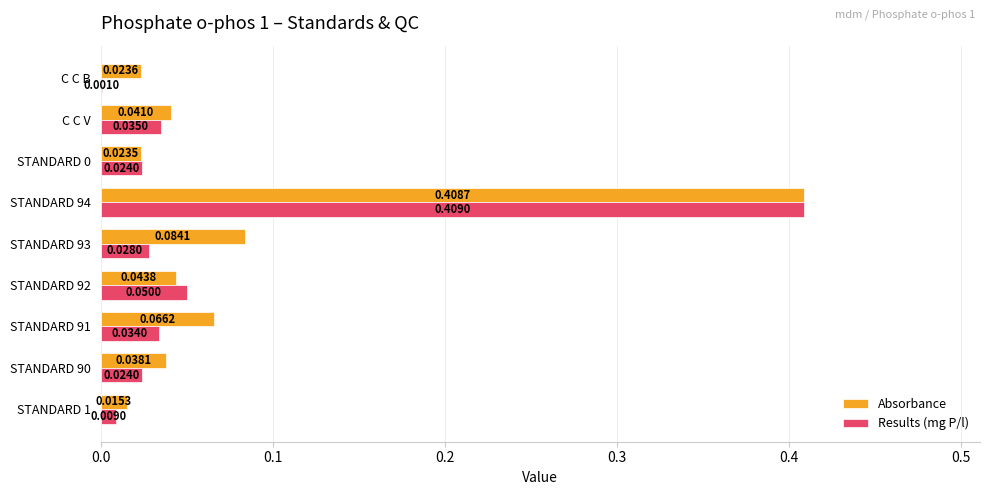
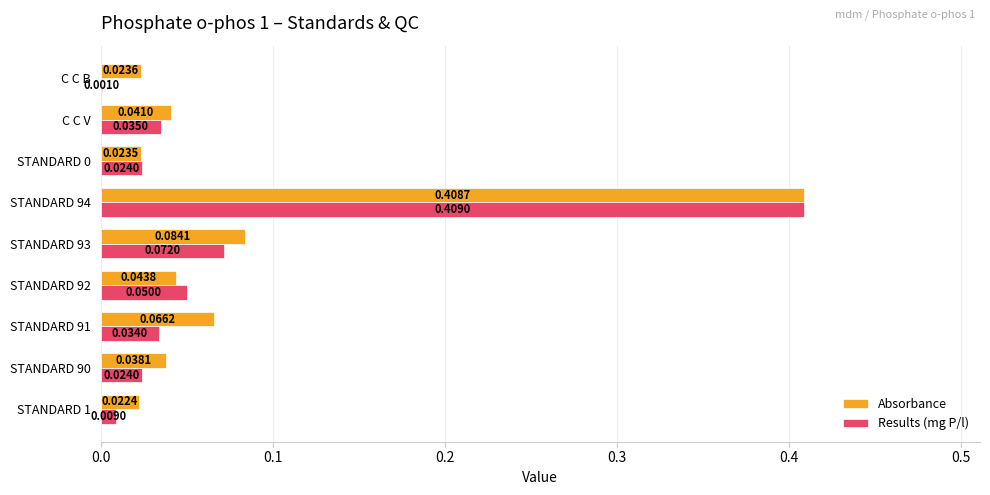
Results (mg P/l), STANDARD 93: 0.0280 -> 0.0720
Absorbance, STANDARD 1: 0.0153 -> 0.0224
